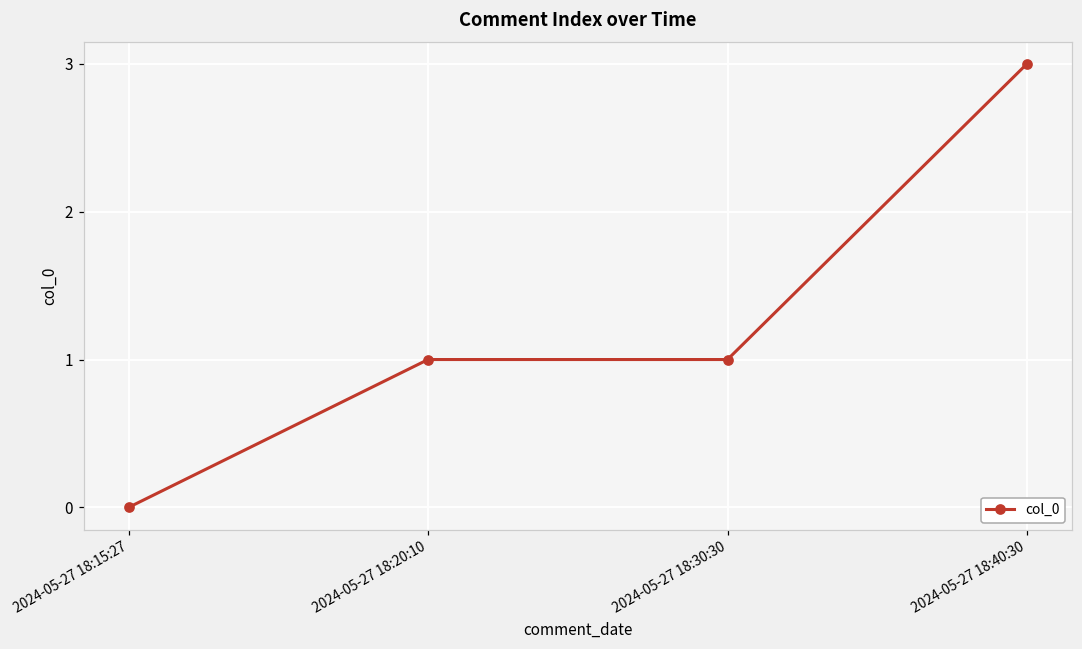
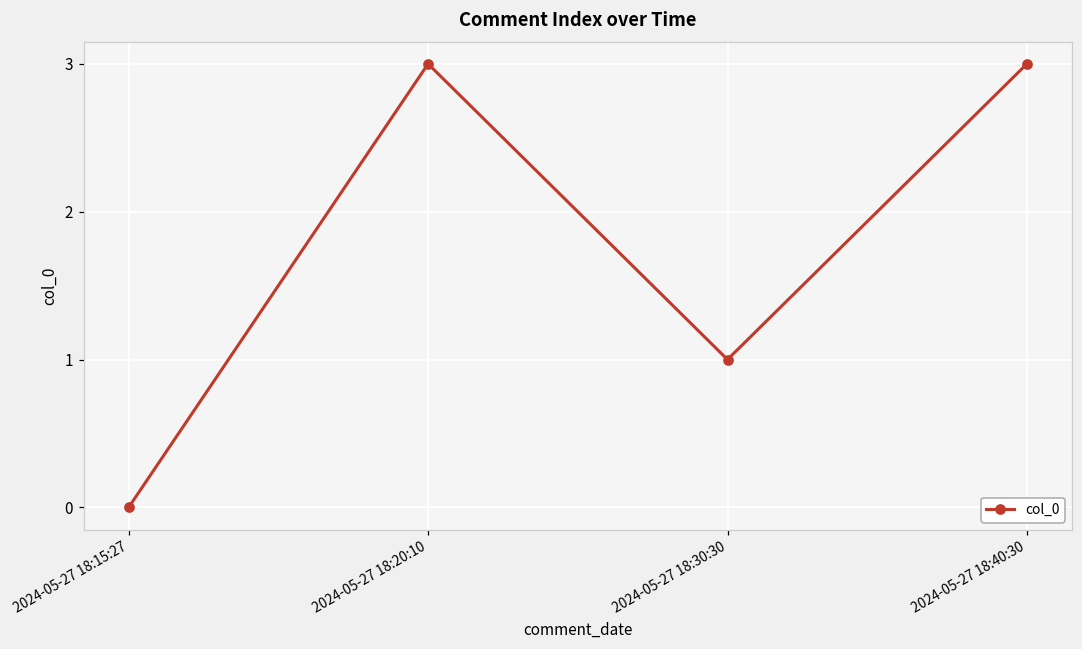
2024-05-27 18:20:10: 1 -> 3
